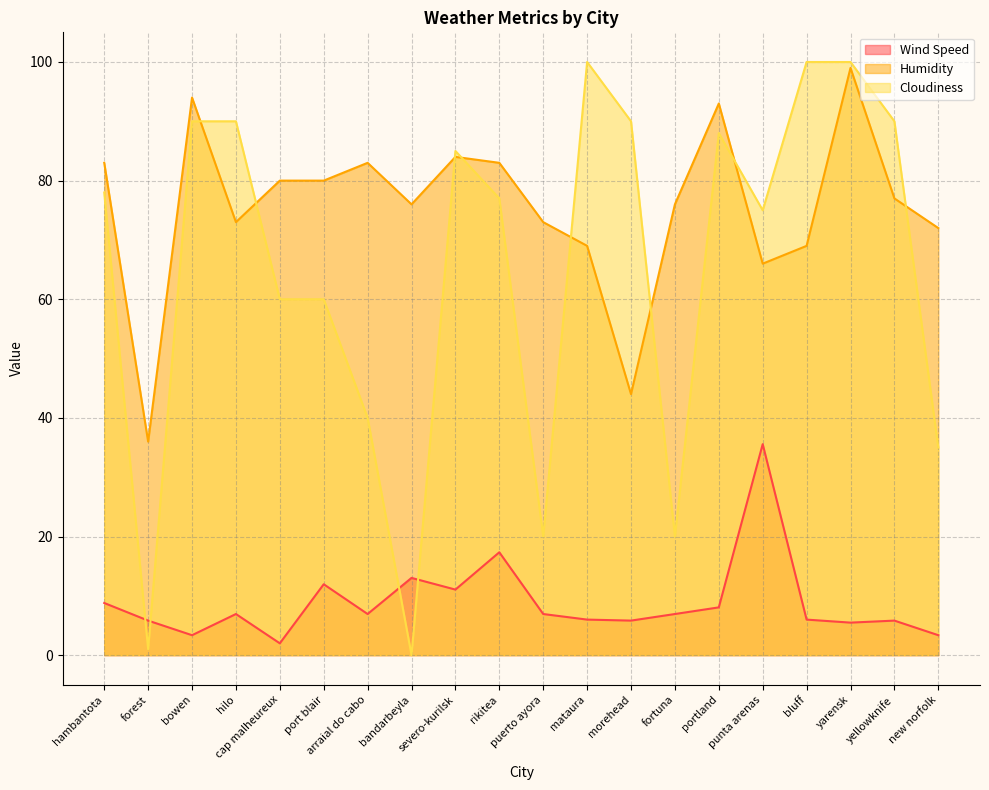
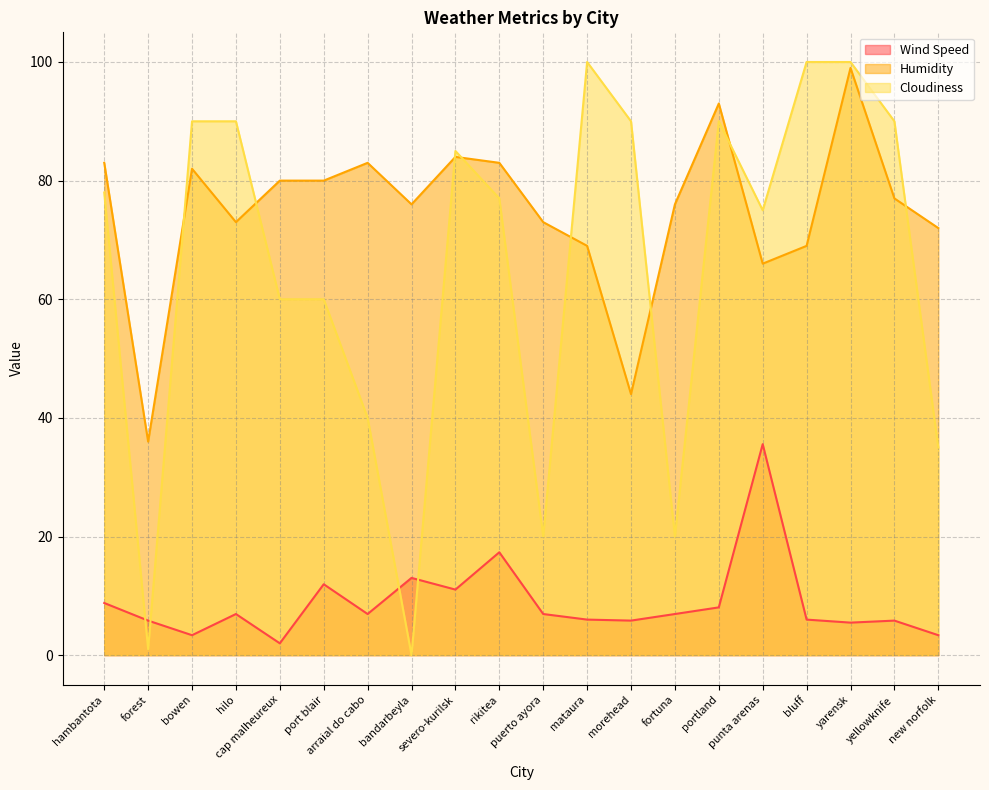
Humidity, bowen: 94 -> 82
Cloudiness, portland: 88 -> 90
